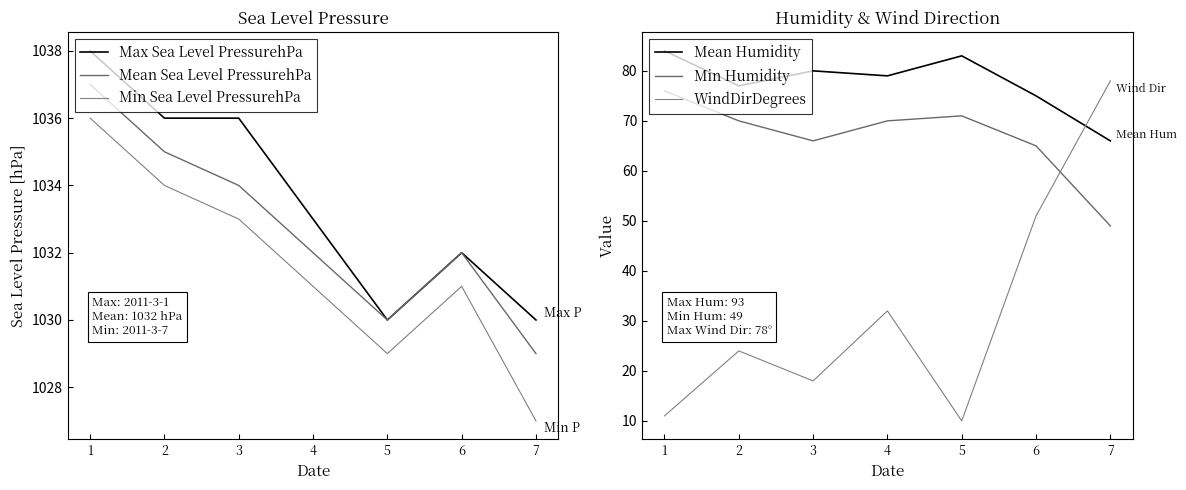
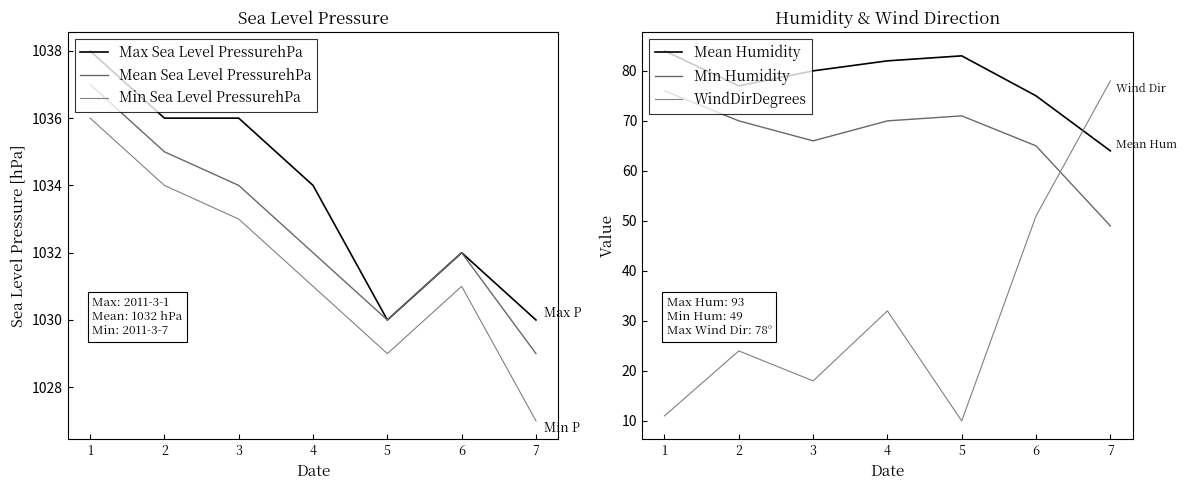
Sea Level Pressure, Max Sea Level PressurehPa, 4: 1033 -> 1034
Humidity & Wind Direction, Mean Humidity, 4: 79 -> 82
Humidity & Wind Direction, Mean Humidity, 7: 66 -> 64
